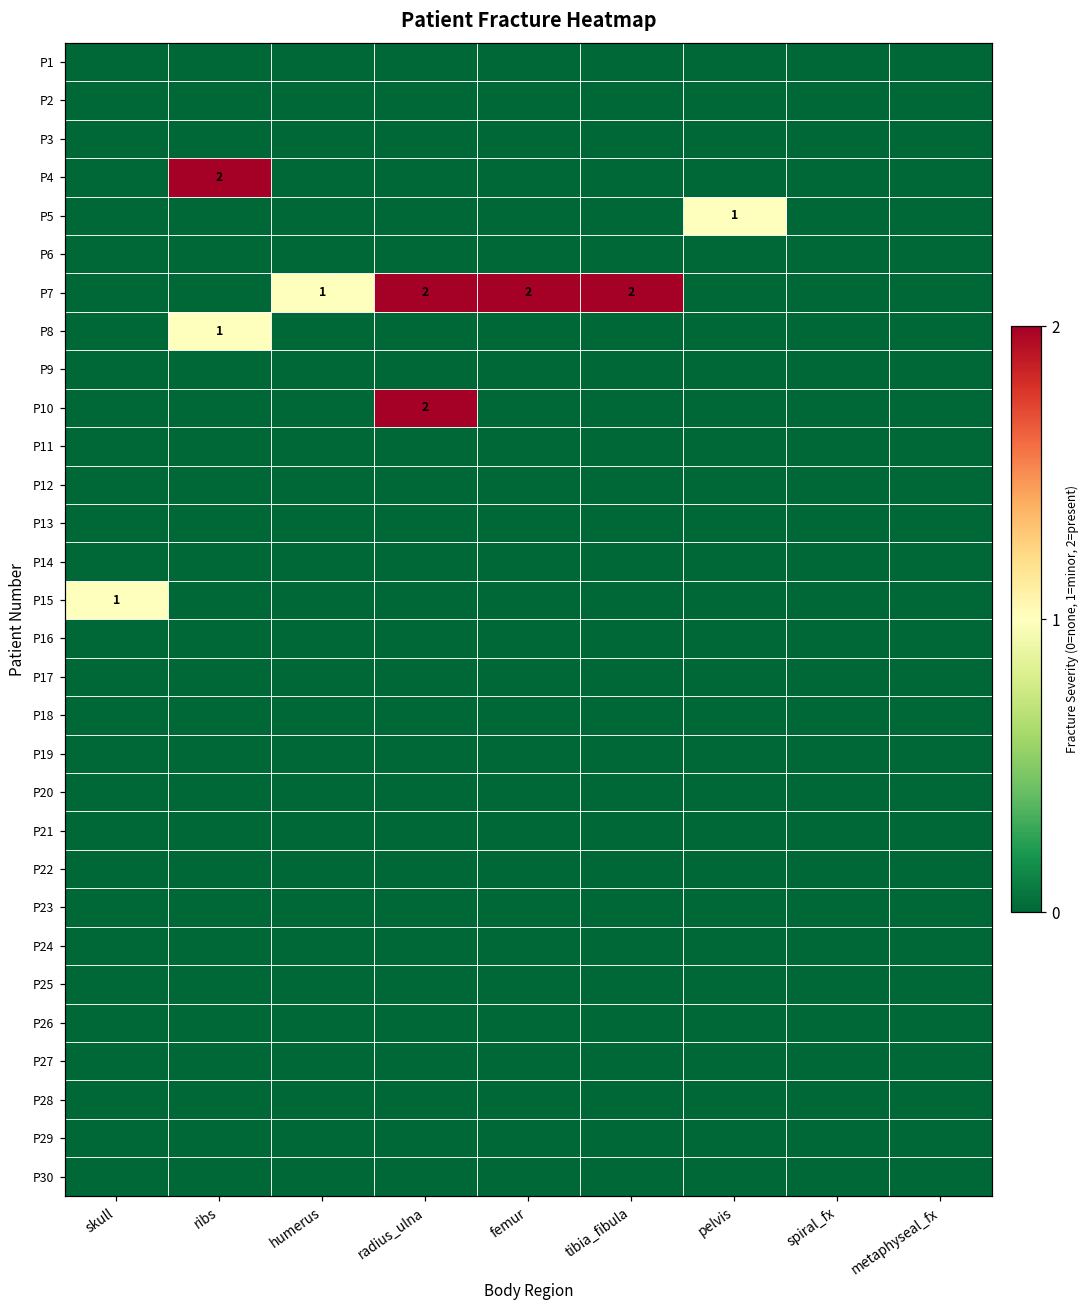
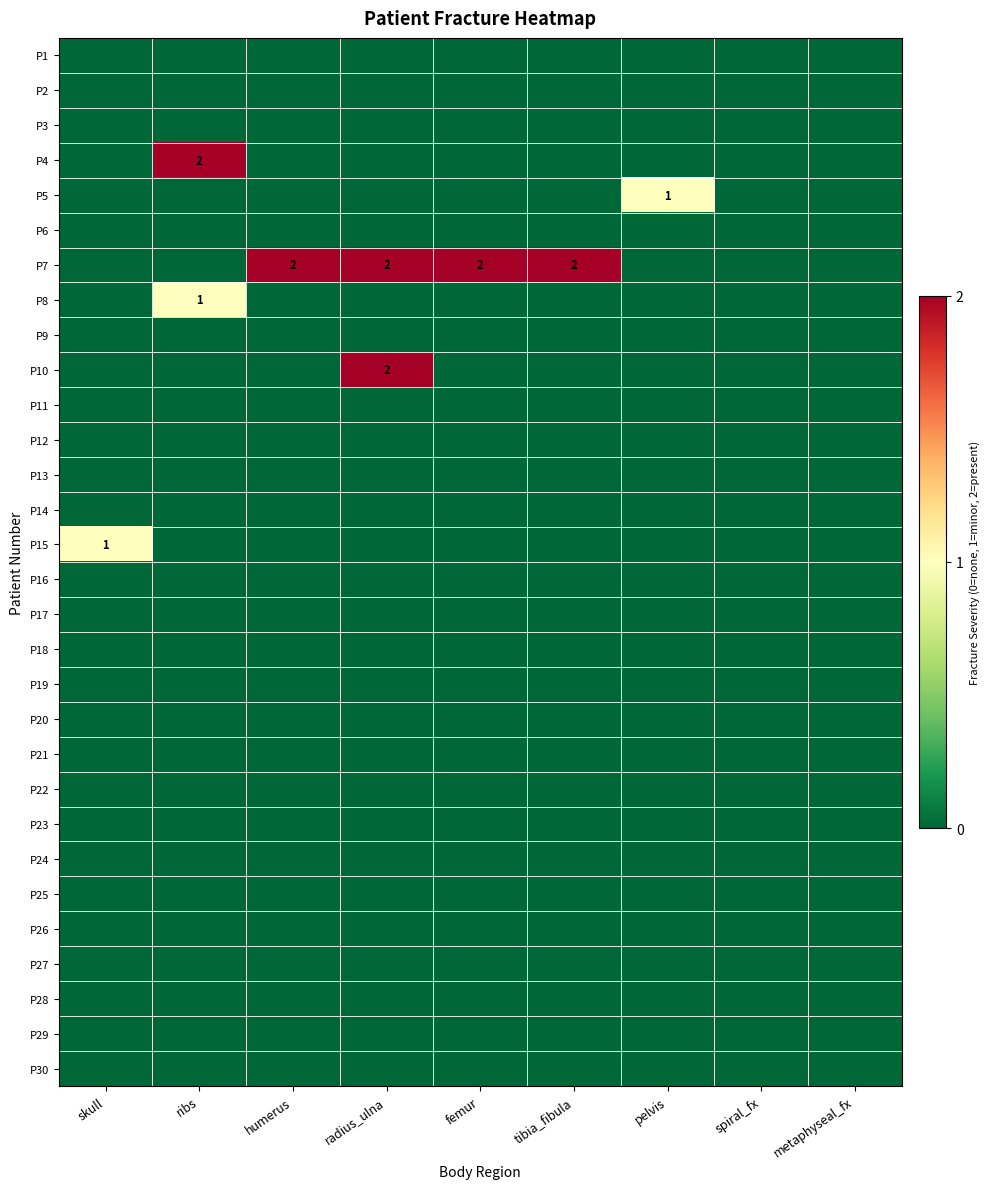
P7, humerus: 1 -> 2
